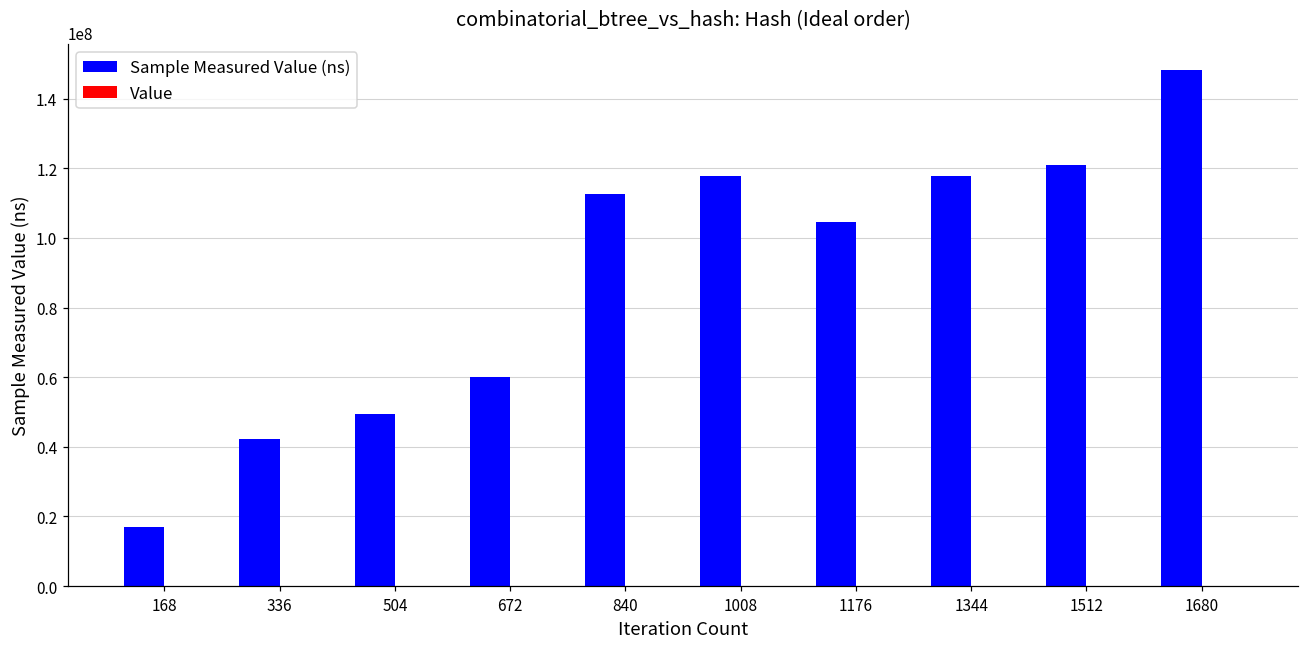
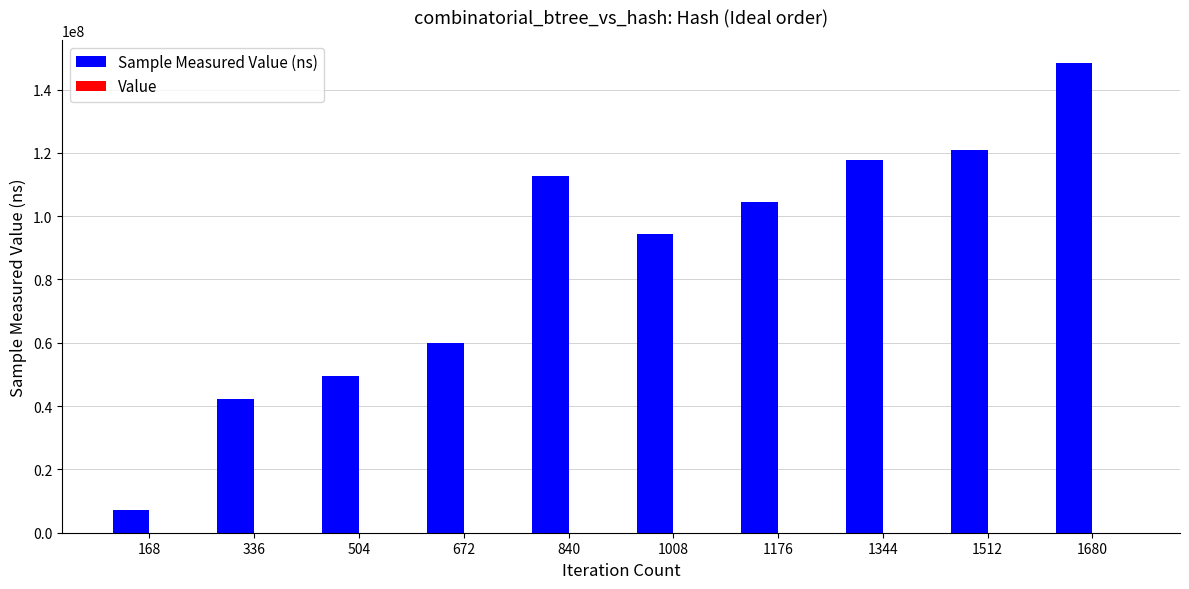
Sample Measured Value (ns), 168: 17000000 -> 7000000
Sample Measured Value (ns), 1008: 118000000 -> 94000000
